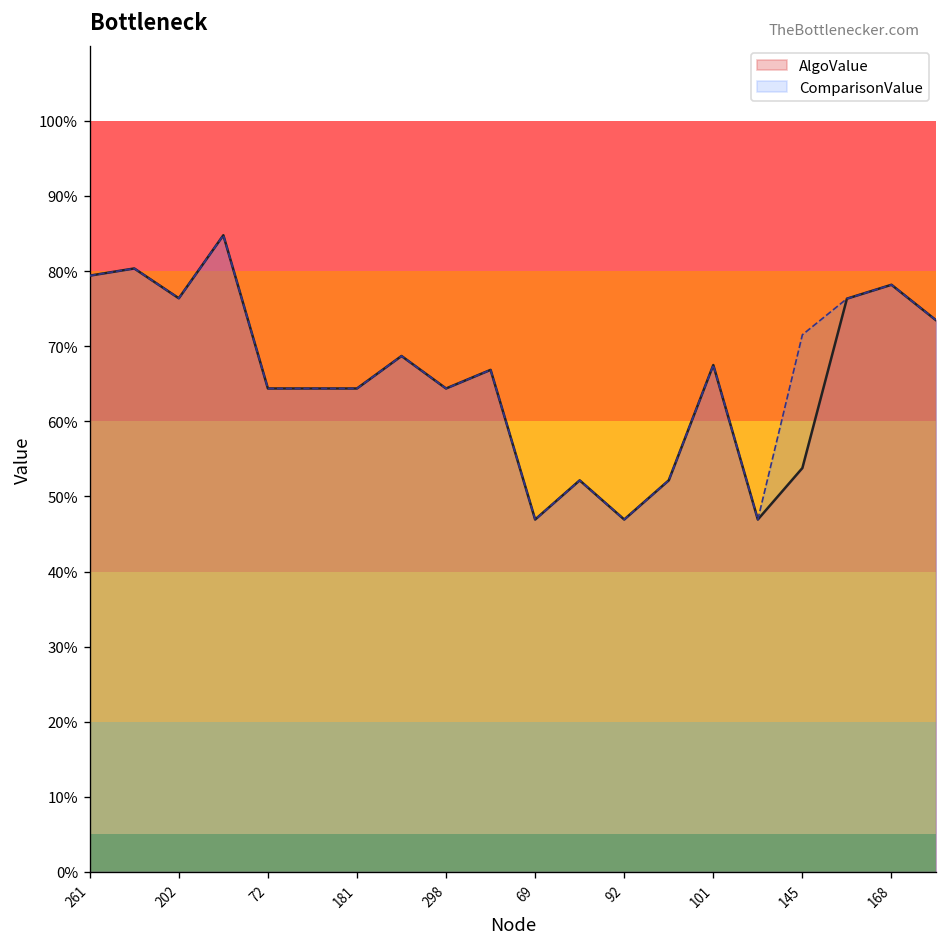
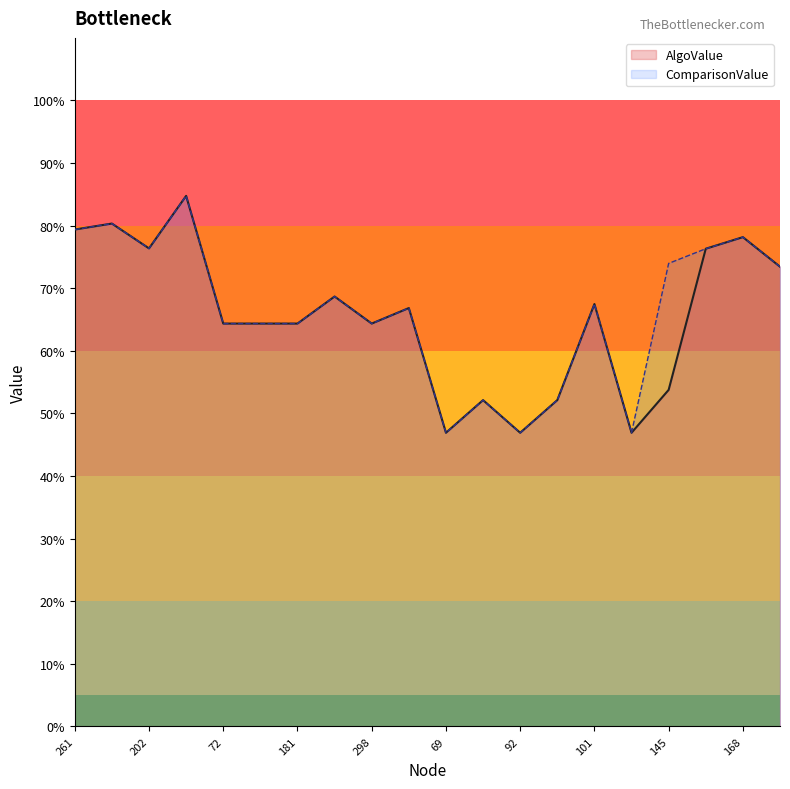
ComparisonValue, 145: 72% -> 74%
